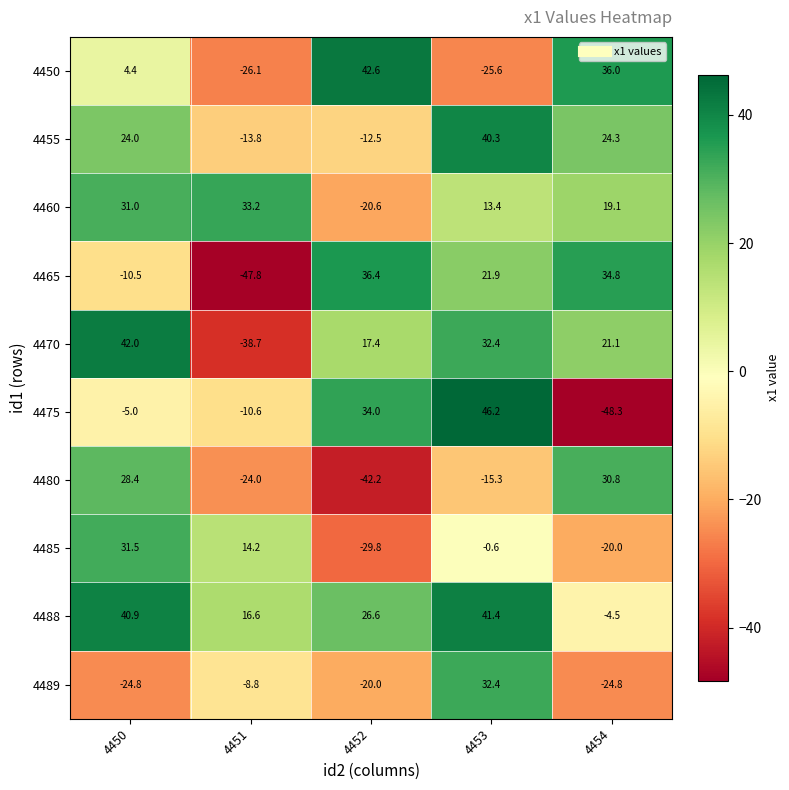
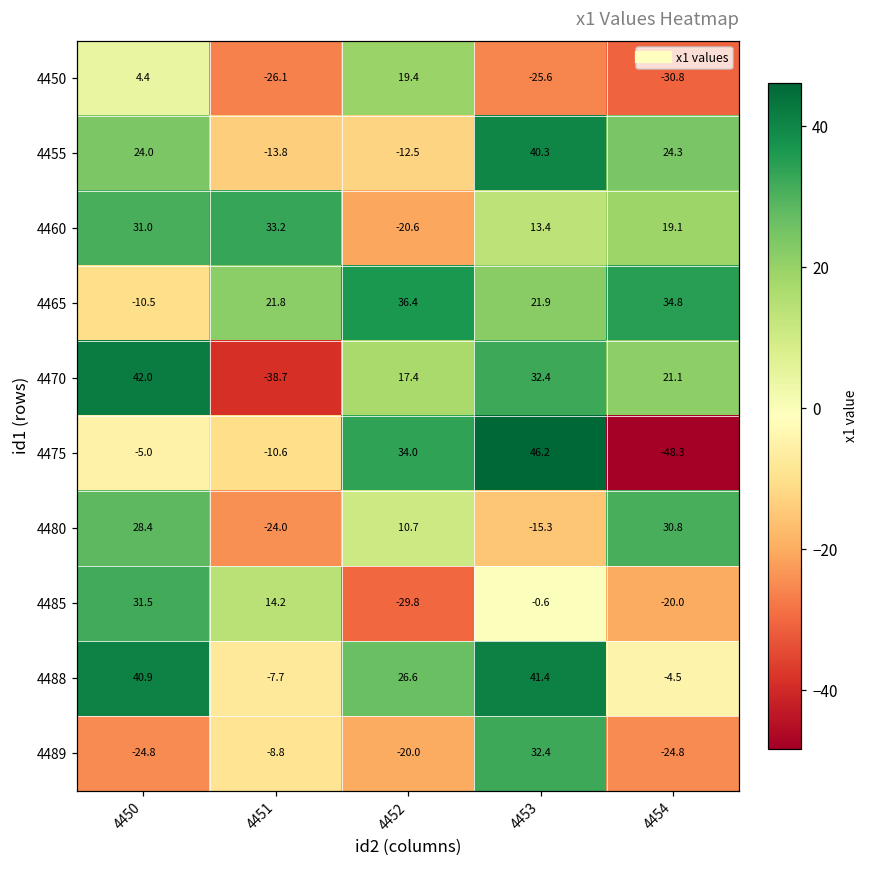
4450, 4452: 42.6 -> 19.4
4450, 4454: 36.0 -> -30.8
4465, 4451: -47.8 -> 21.8
4480, 4452: -42.2 -> 10.7
4488, 4451: 16.6 -> -7.7
